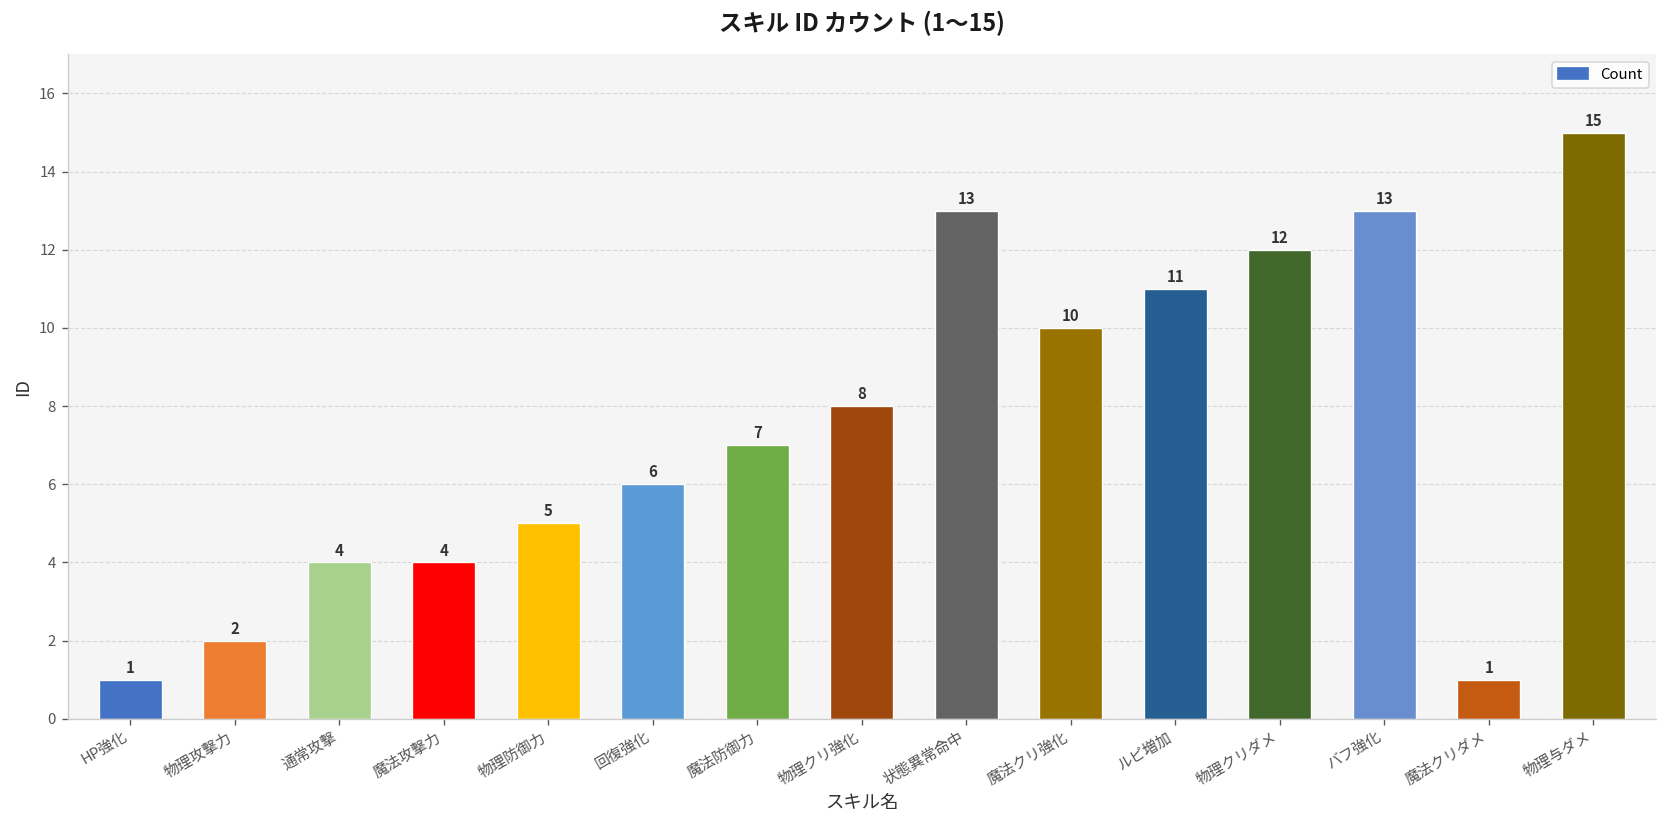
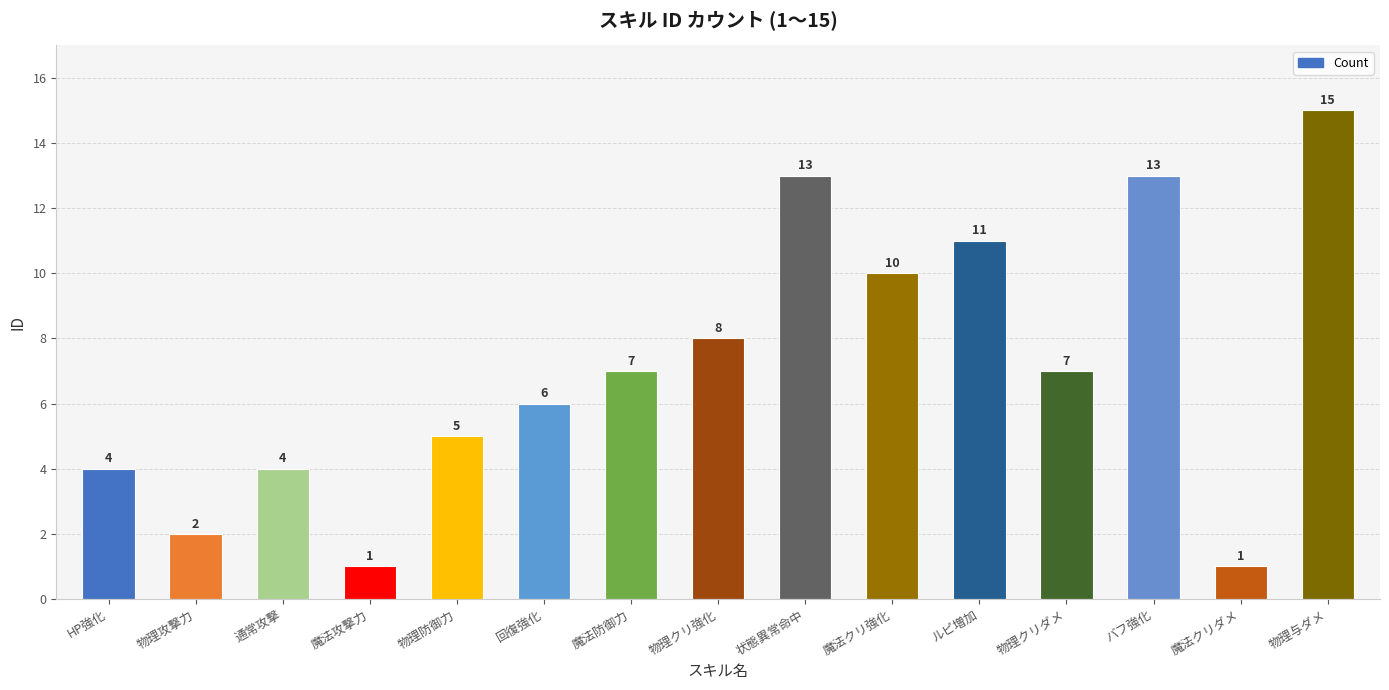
HP強化: 1 -> 4
魔法攻撃力: 4 -> 1
物理クリダメ: 12 -> 7
